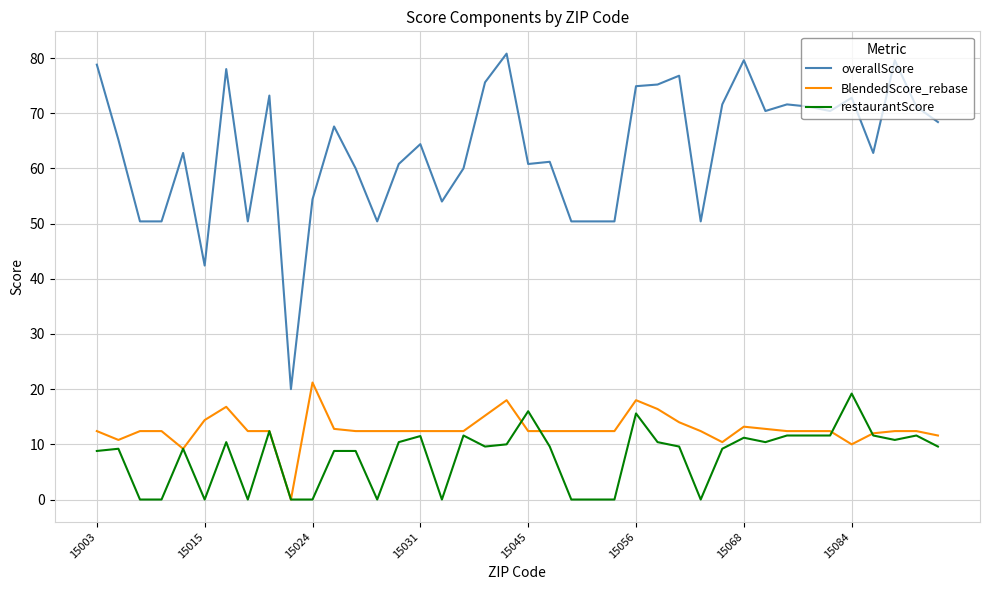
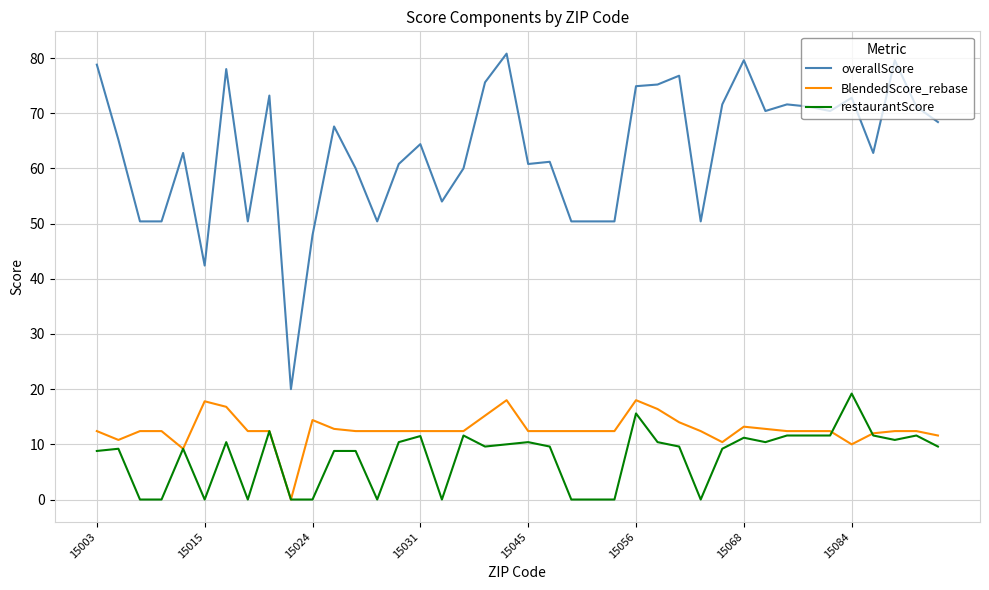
BlendedScore_rebase, 15015: 14 -> 18
overallScore, 15024: 54 -> 48
BlendedScore_rebase, 15024: 21 -> 14
restaurantScore, 15045: 16 -> 10
